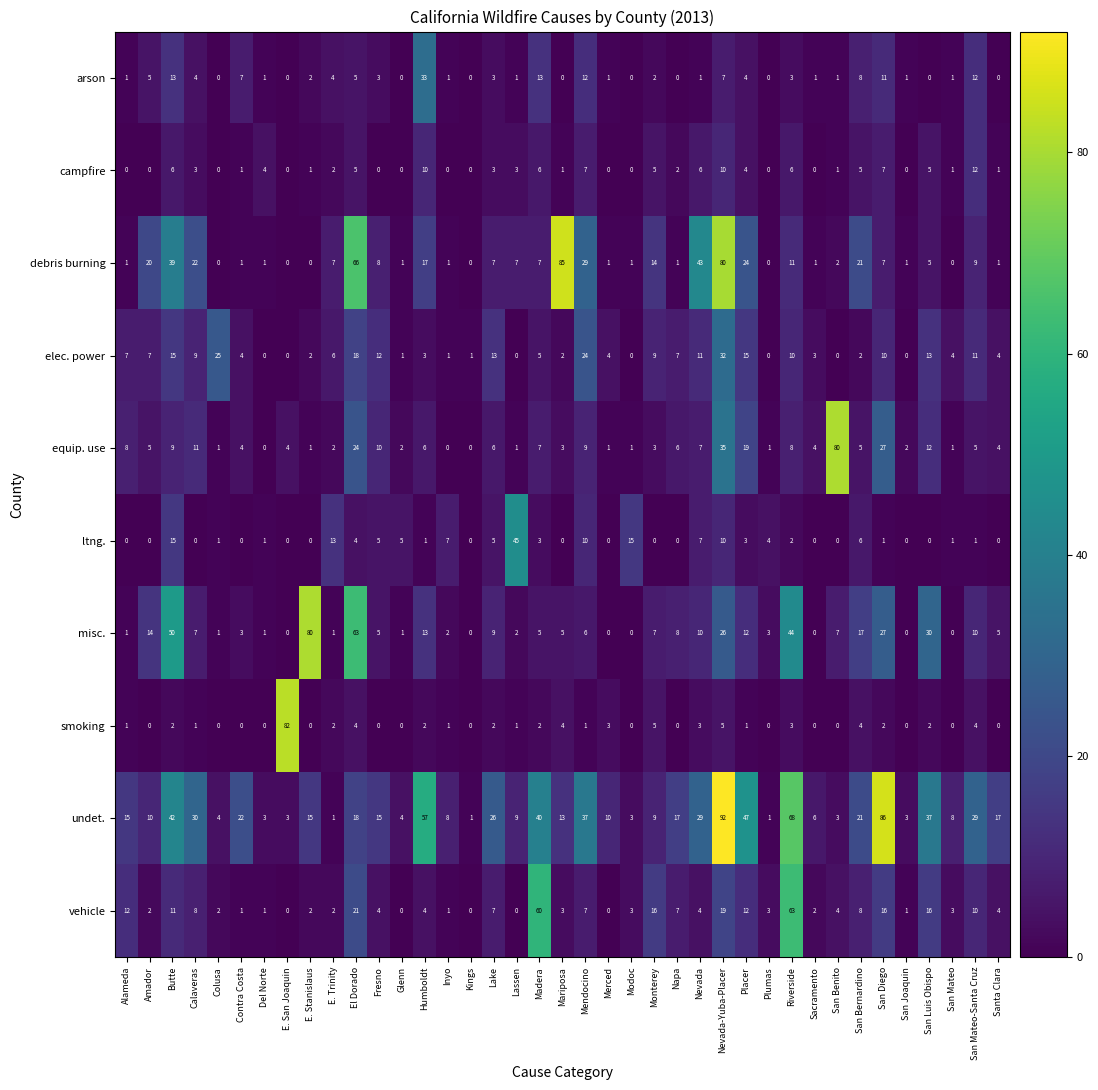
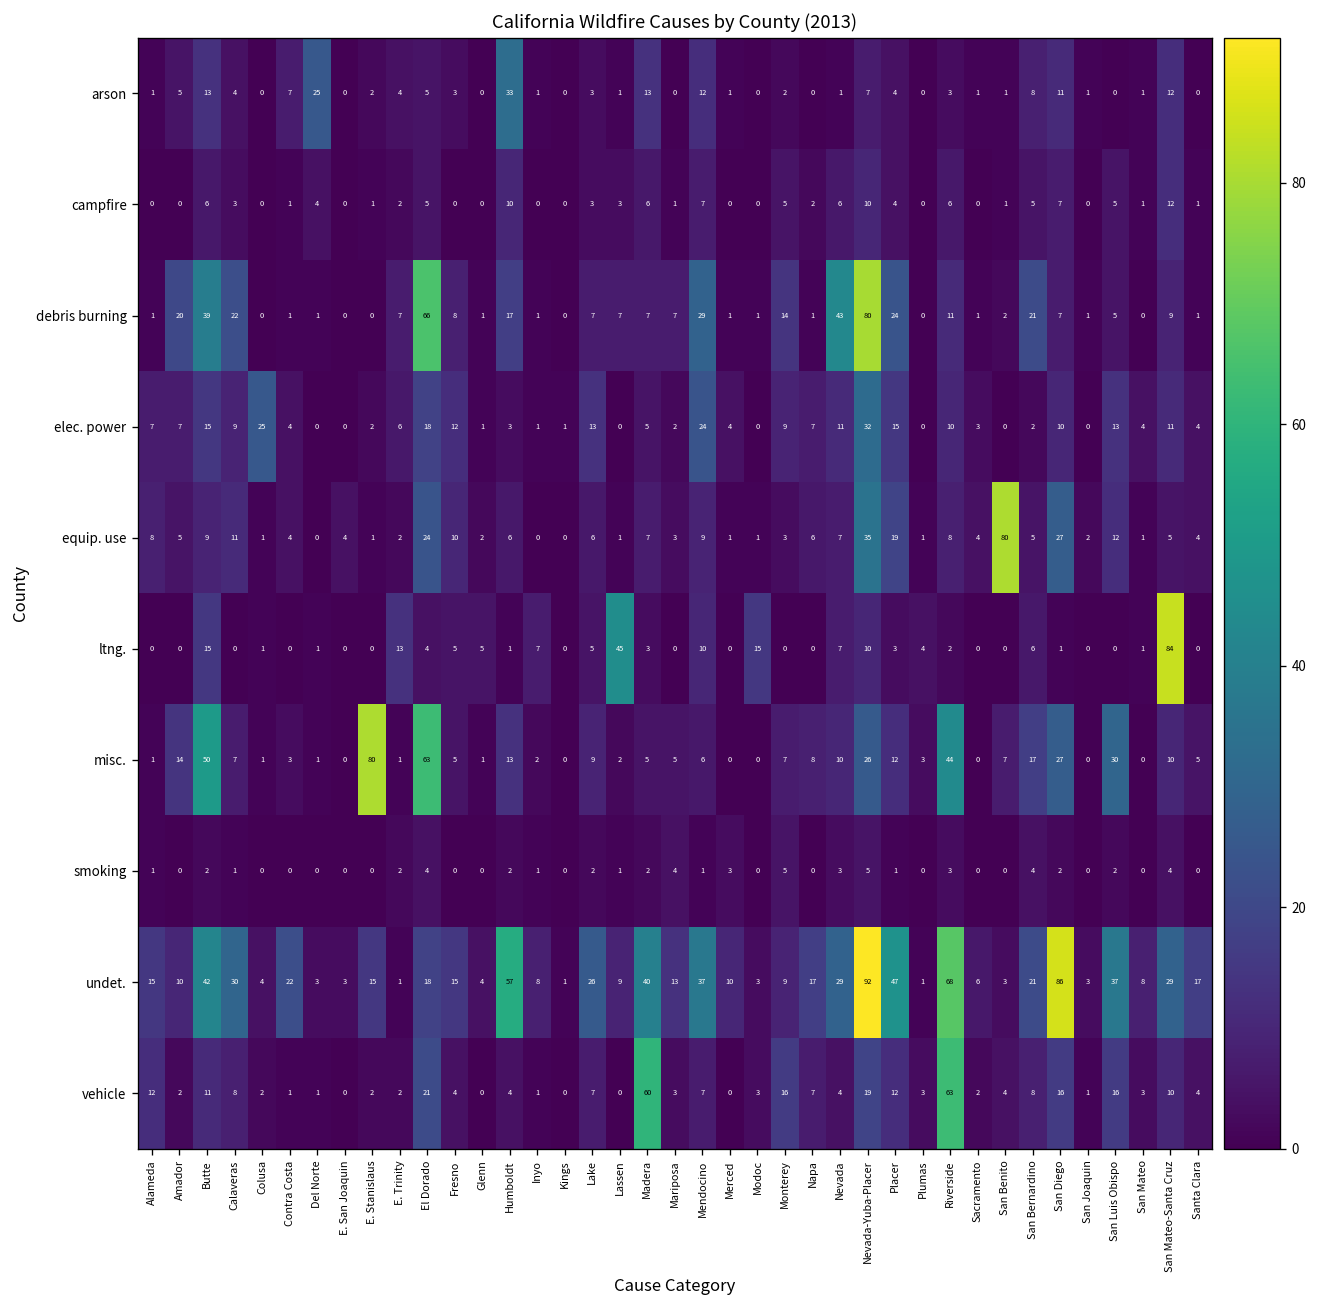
arson, Del Norte: 1 -> 25
debris burning, Mariposa: 85 -> 7
ltng., San Mateo-Santa Cruz: 1 -> 84
smoking, E. San Joaquin: 82 -> 0
